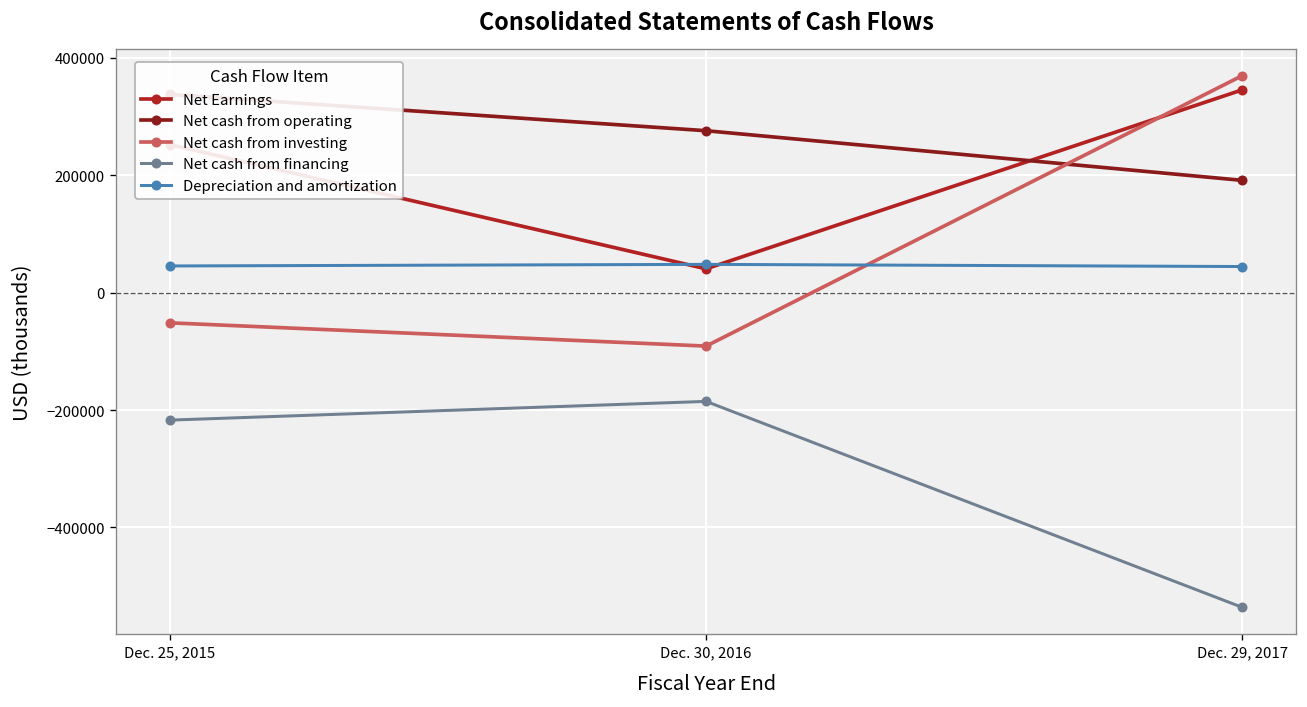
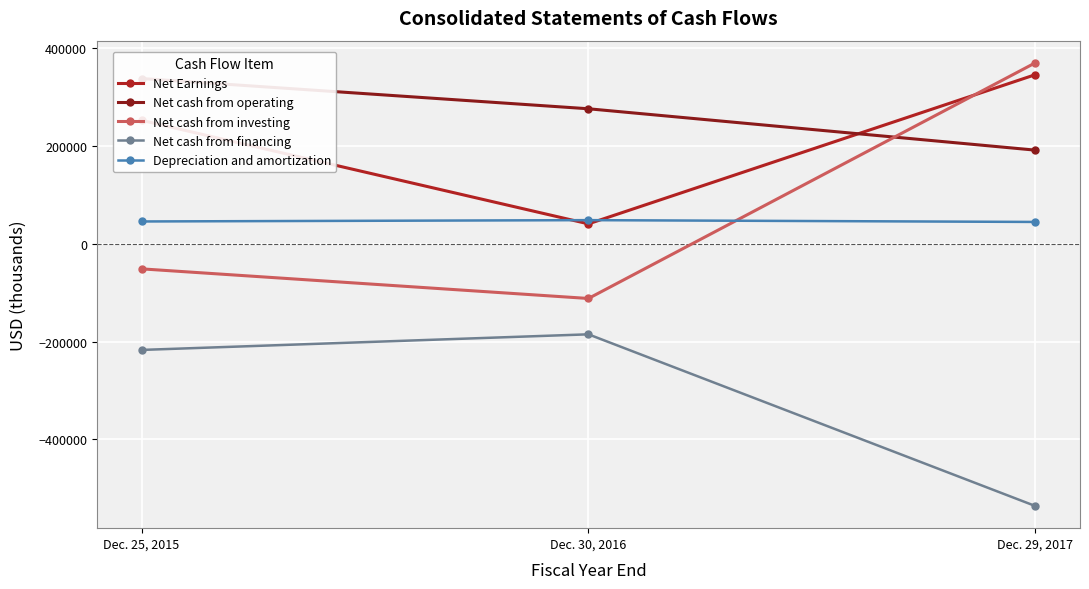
Net cash from investing, Dec. 30, 2016: -90000 -> -110000
